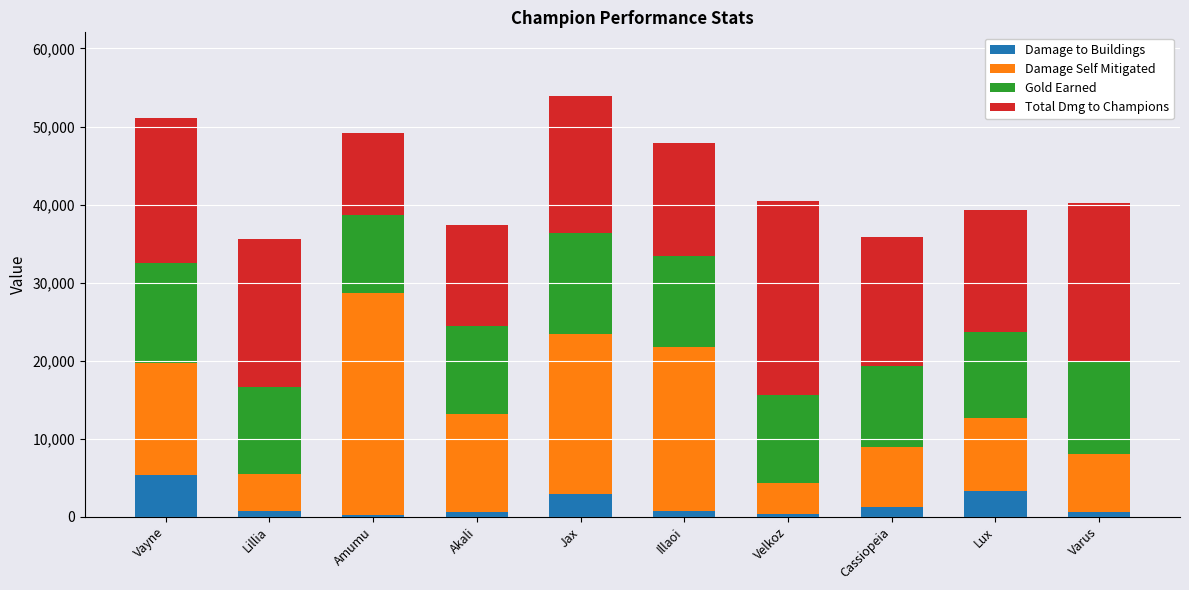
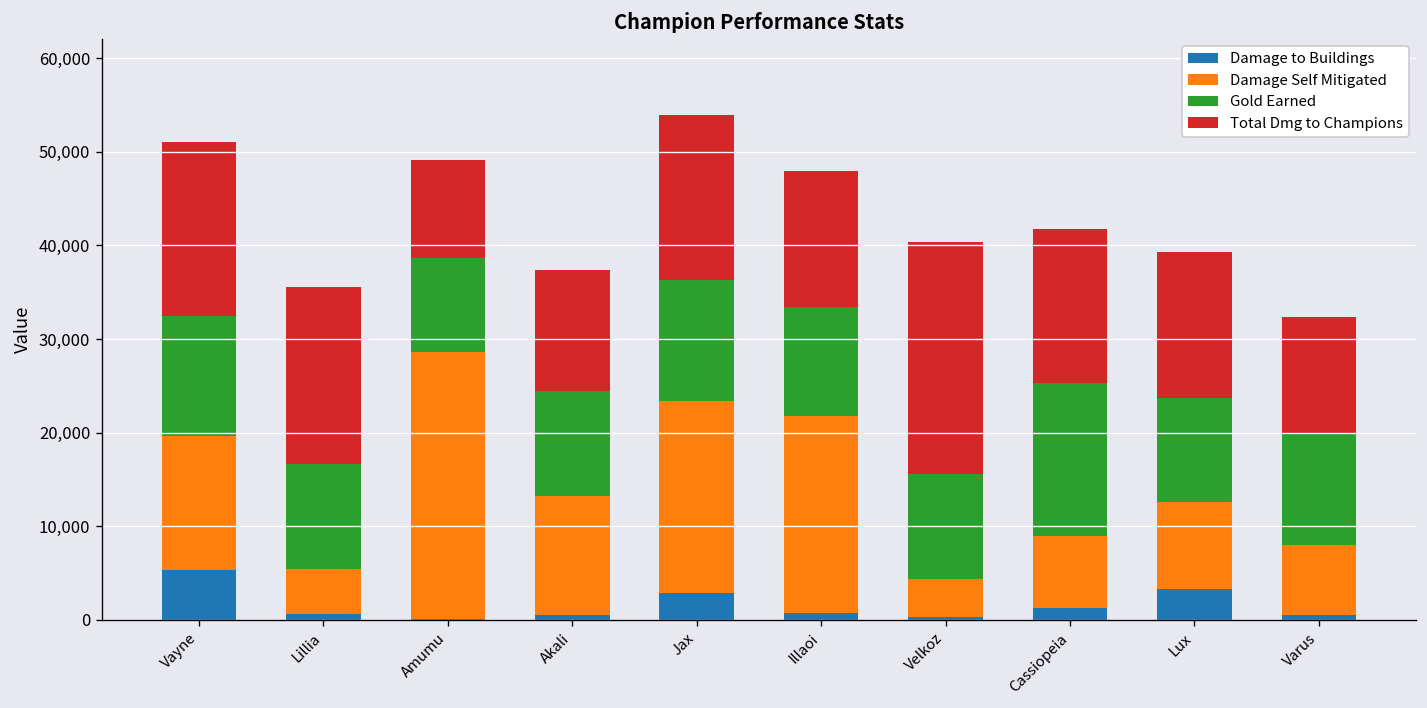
Gold Earned, Cassiopeia: 10,000 -> 16,000
Total Dmg to Champions, Varus: 20,000 -> 12,000
